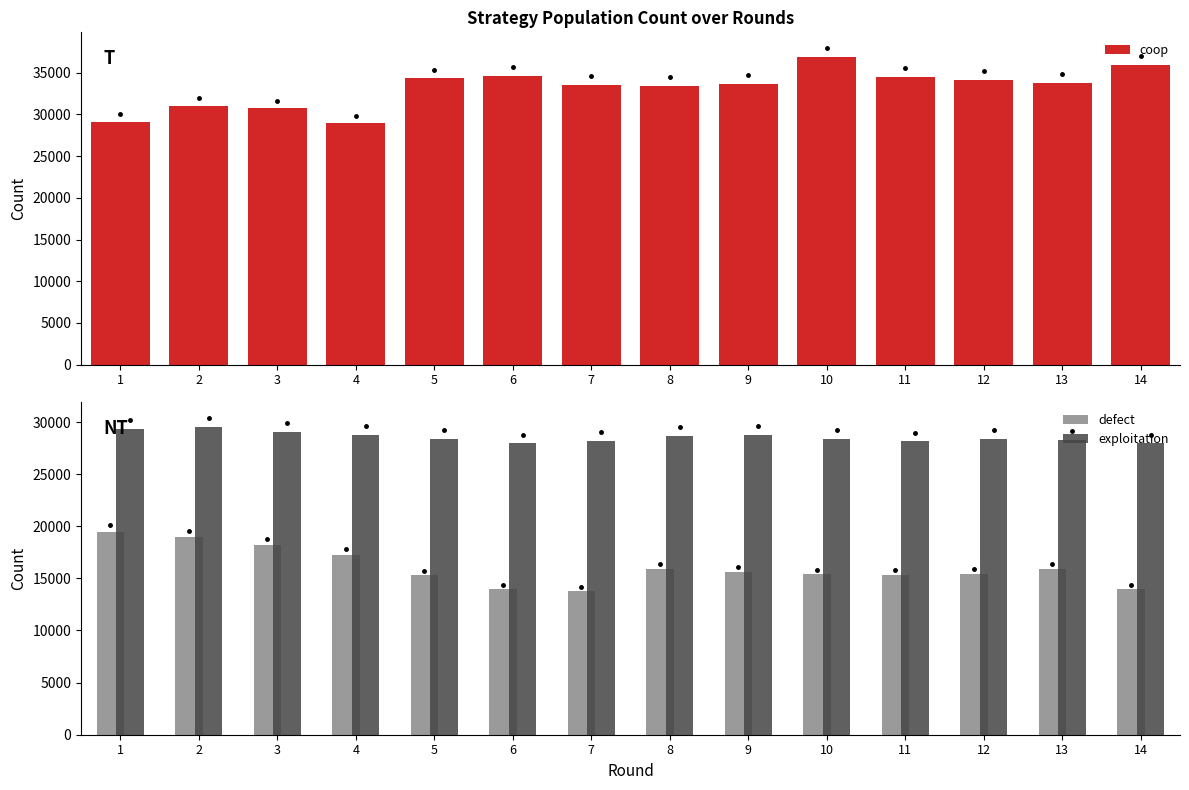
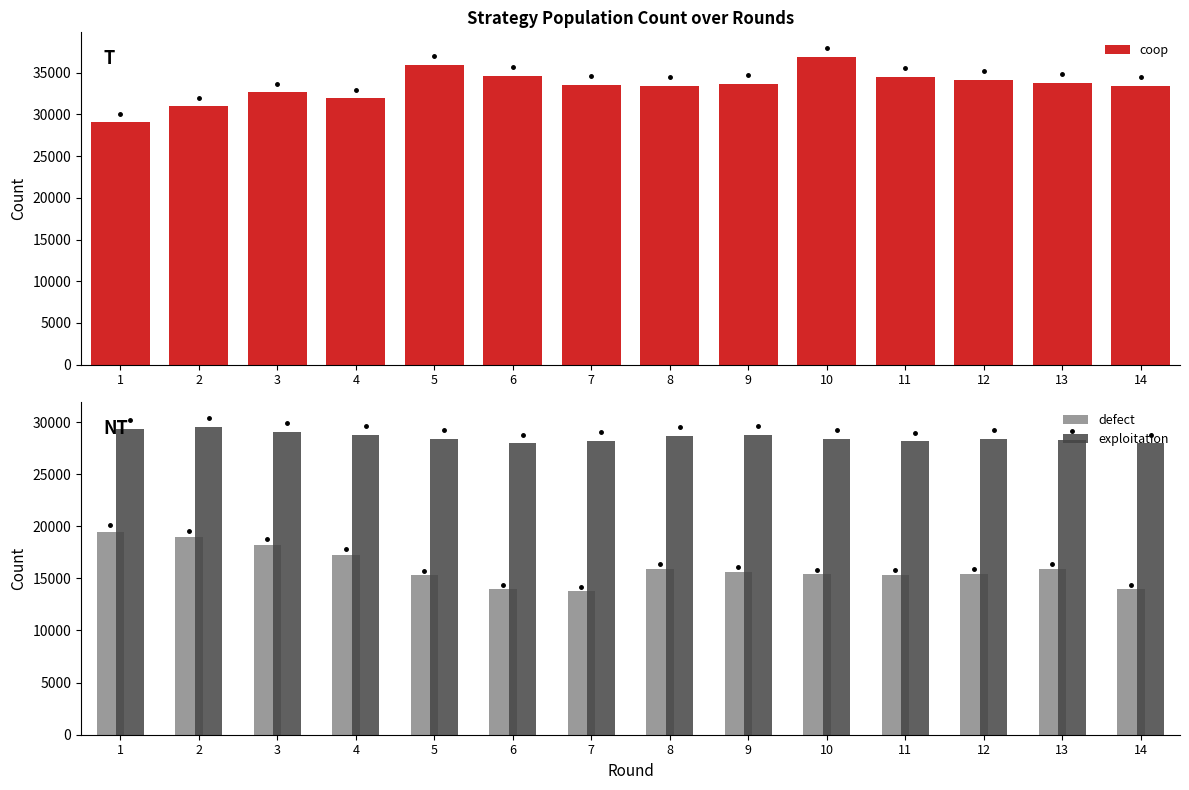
Strategy Population Count over Rounds, coop, 3: 31000 -> 33000
Strategy Population Count over Rounds, coop, 4: 29000 -> 32000
Strategy Population Count over Rounds, coop, 5: 34000 -> 36000
Strategy Population Count over Rounds, coop, 14: 36000 -> 33000
